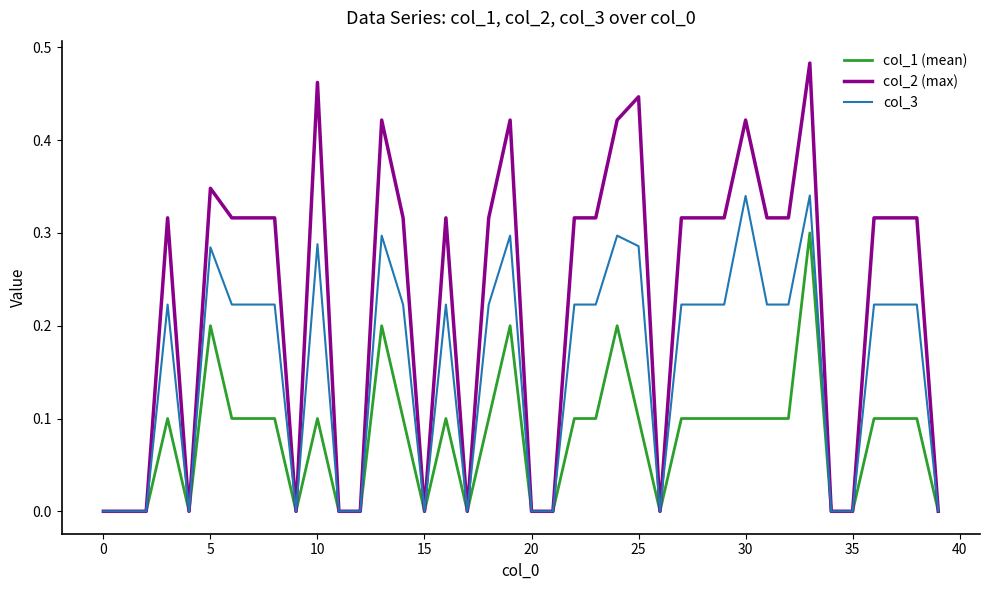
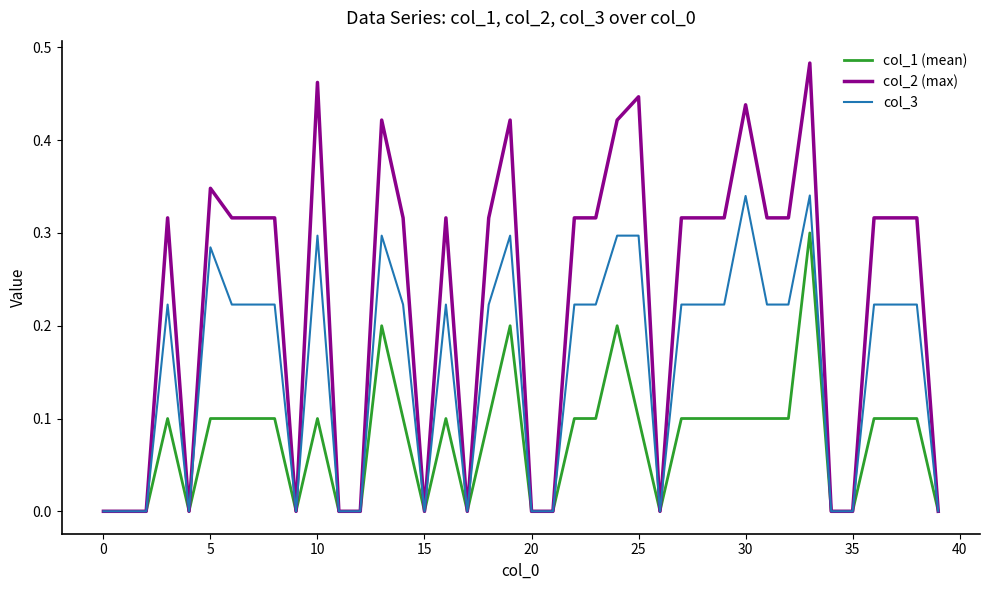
col_1 (mean), 5: 0.2 -> 0.1
col_3, 10: 0.29 -> 0.30
col_3, 25: 0.29 -> 0.30
col_2 (max), 30: 0.42 -> 0.44
